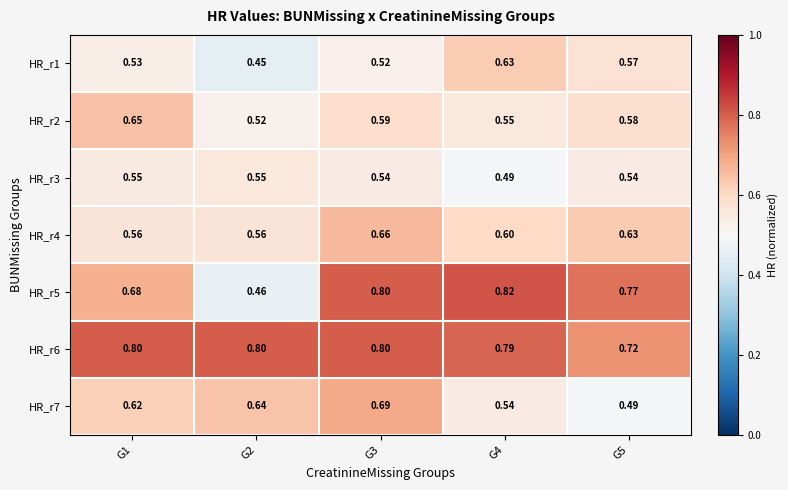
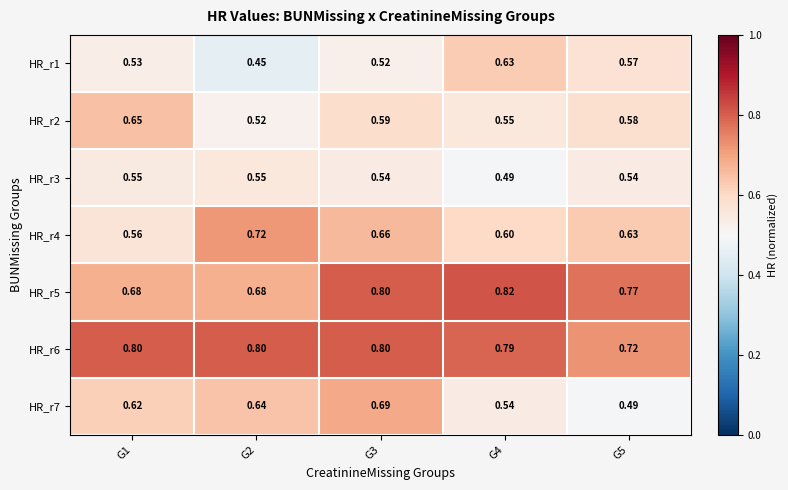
HR_r4, G2: 0.56 -> 0.72
HR_r5, G2: 0.46 -> 0.68
